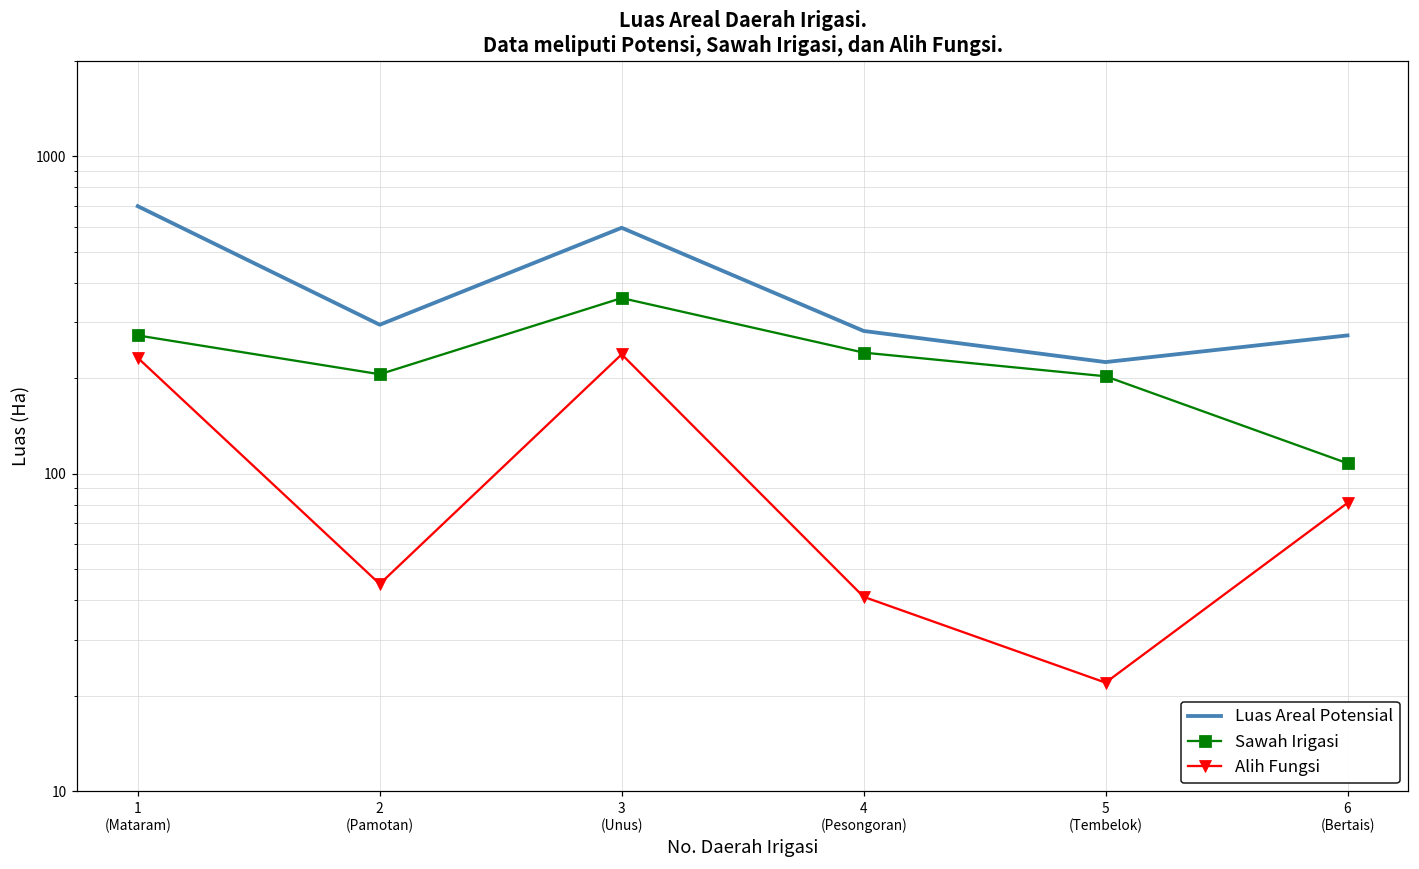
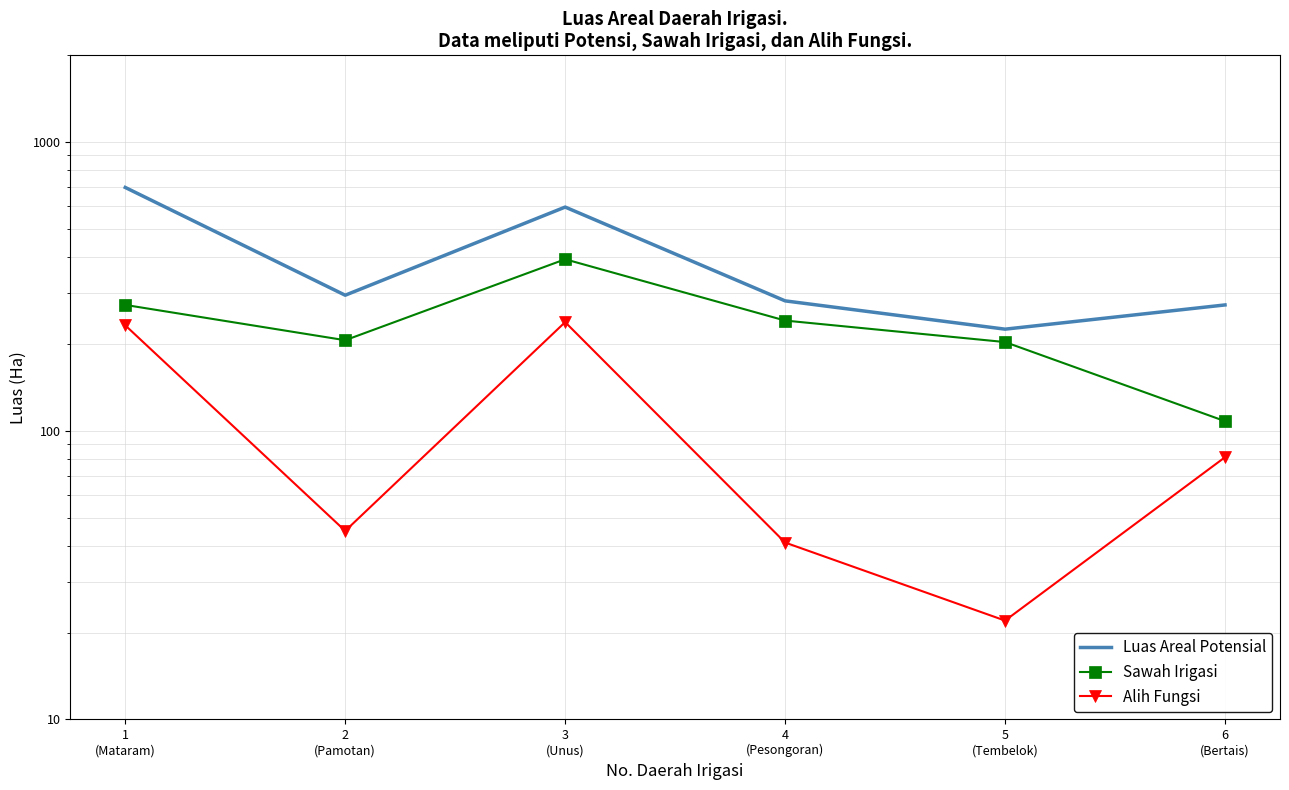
Sawah Irigasi, 3 (Unus): 360 -> 390
